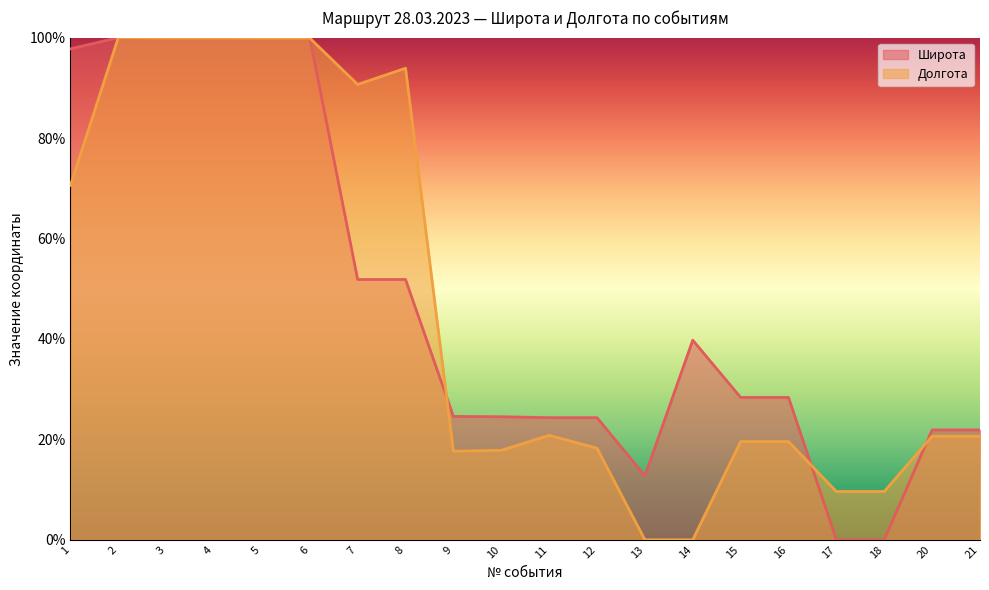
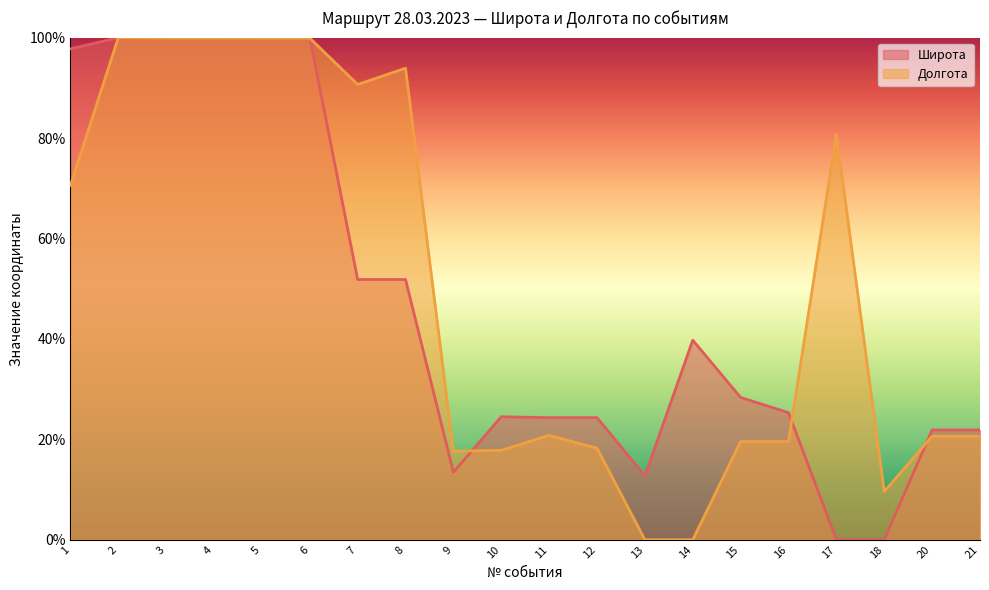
Широта, 9: 25% -> 13%
Широта, 16: 28% -> 25%
Долгота, 17: 10% -> 81%
